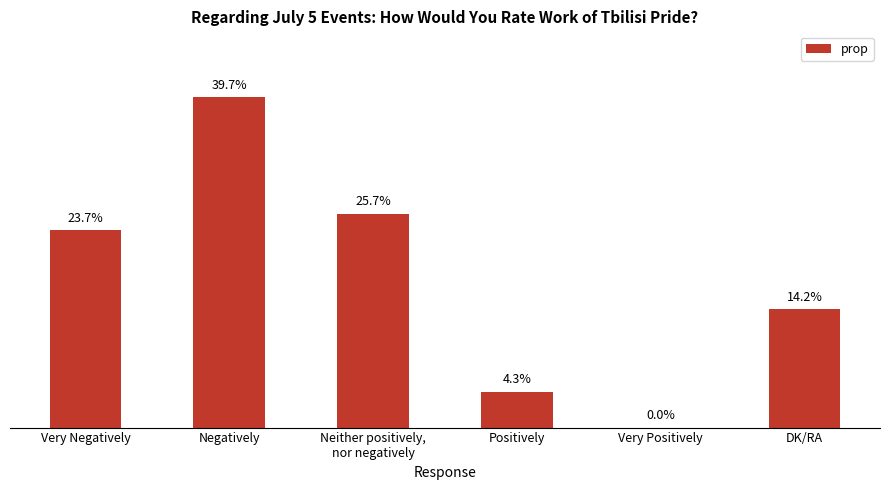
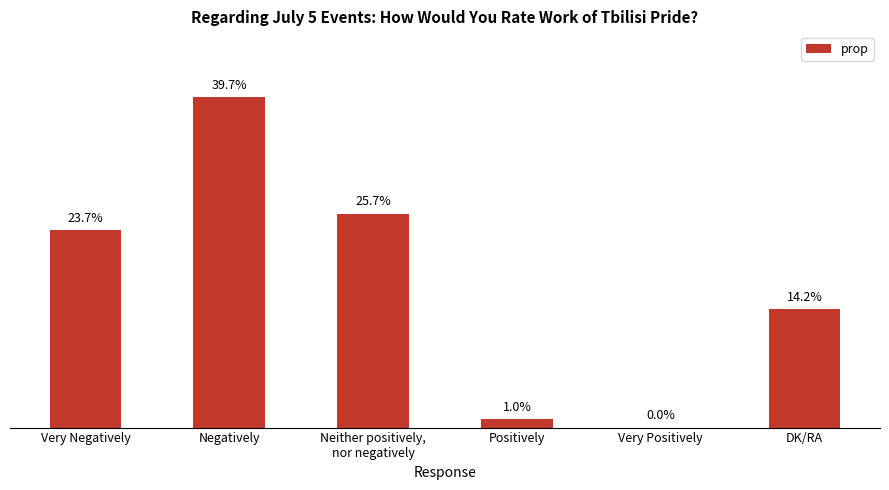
Positively: 4.3% -> 1.0%
